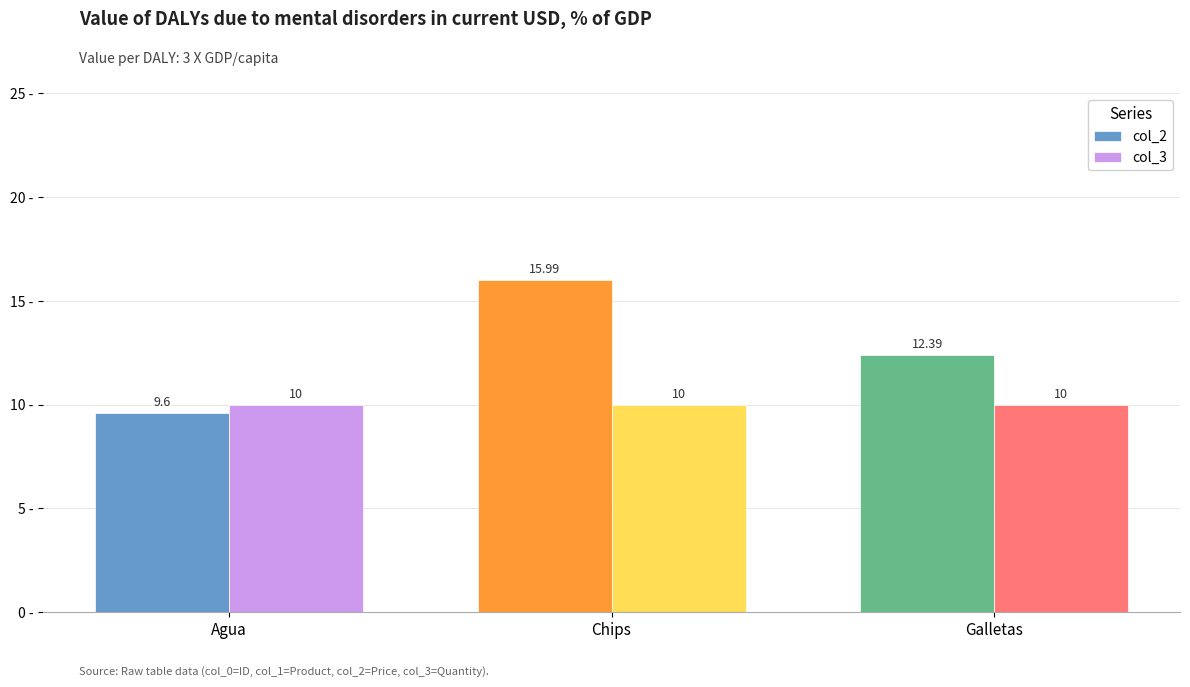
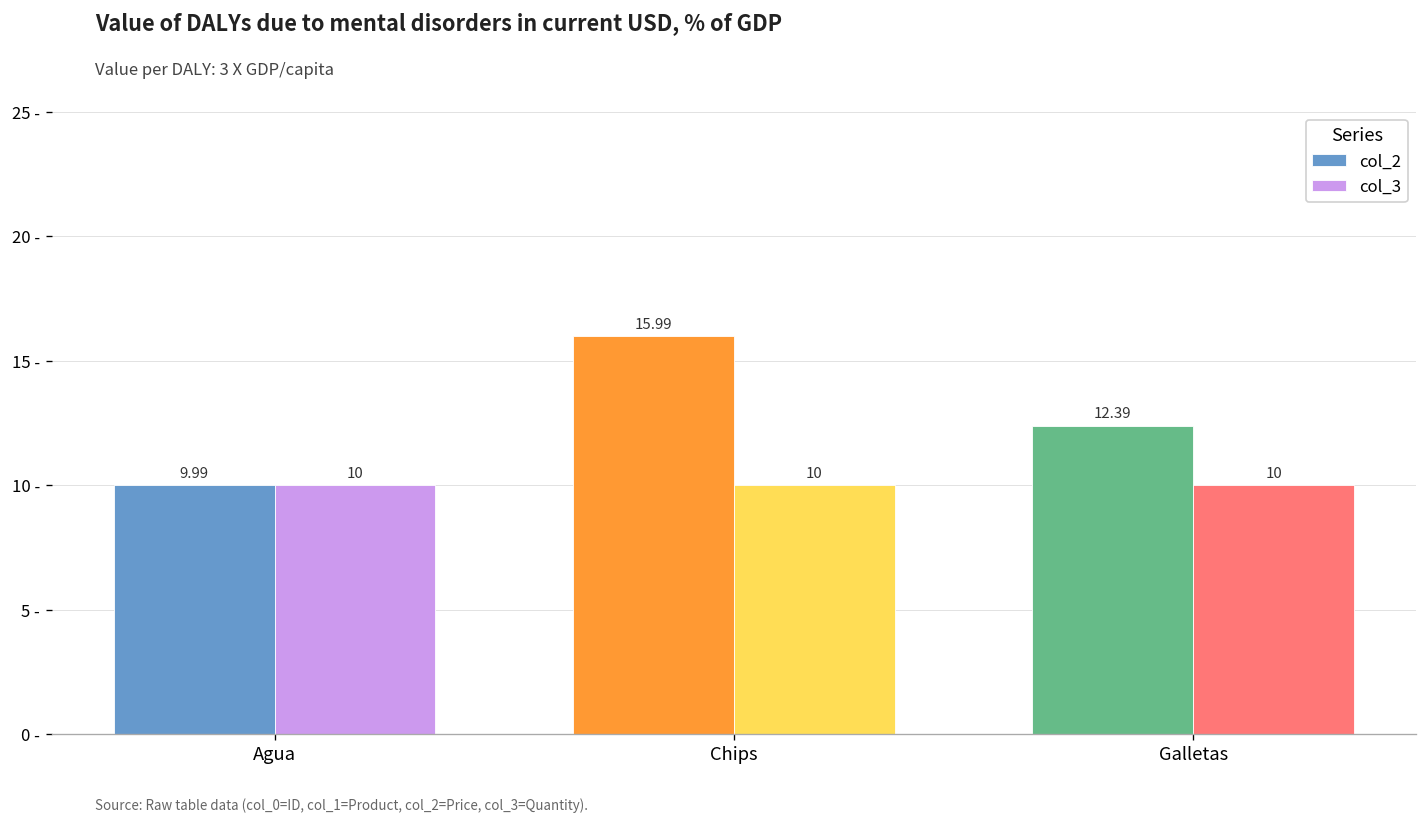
col_2, Agua: 9.6 -> 9.99
